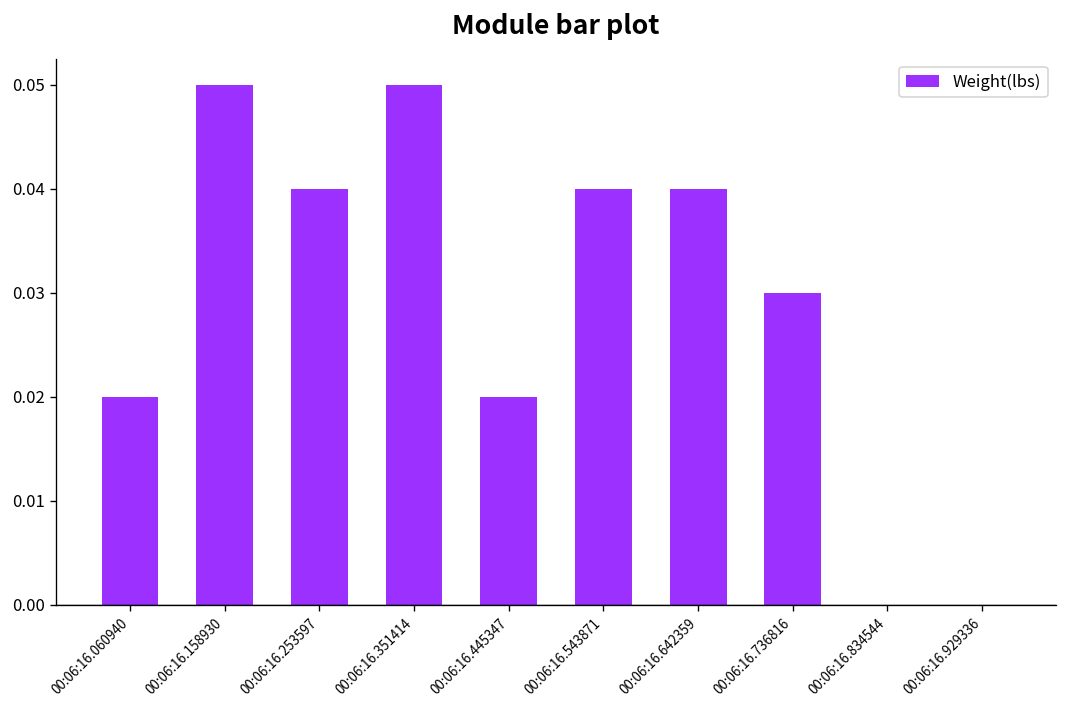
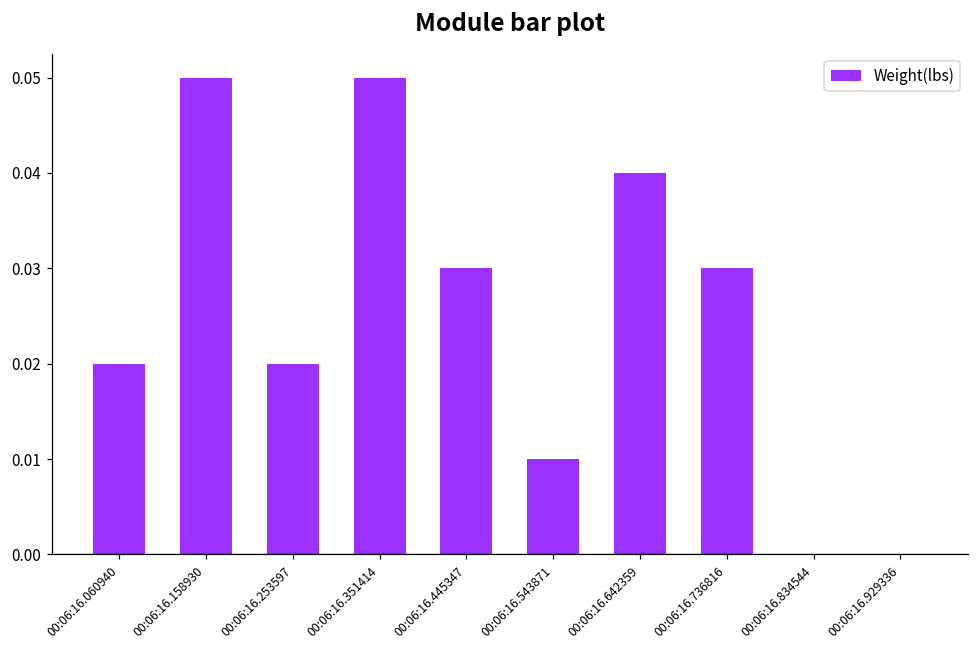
00:06:16.253597: 0.04 -> 0.02
00:06:16.445347: 0.02 -> 0.03
00:06:16.543871: 0.04 -> 0.01
